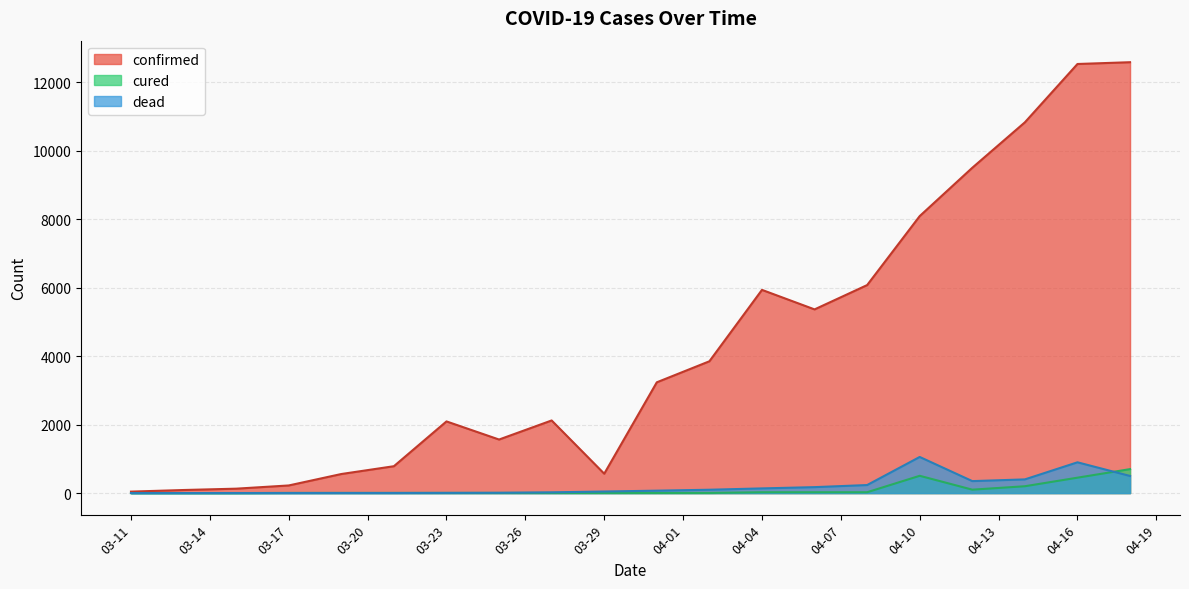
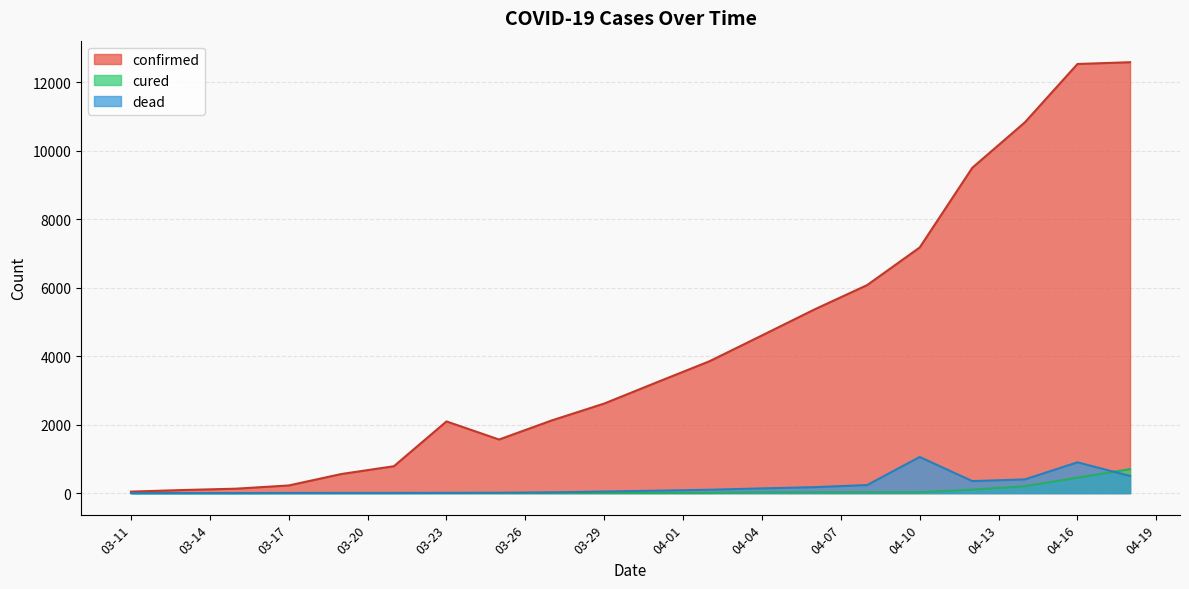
confirmed, 03-29: 600 -> 2600
confirmed, 04-04: 5900 -> 4600
confirmed, 04-10: 8100 -> 7200
cured, 04-10: 500 -> 0
